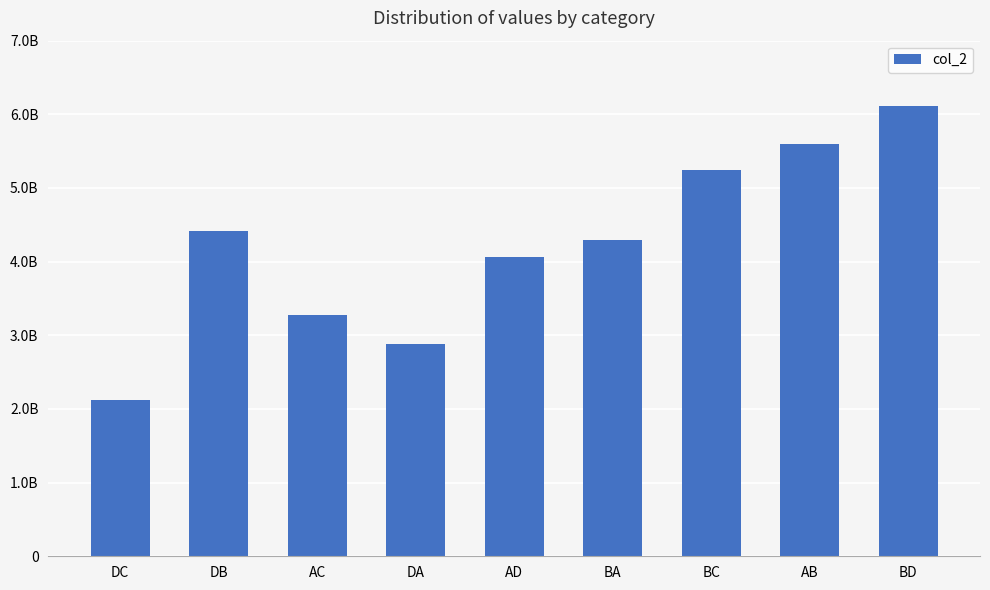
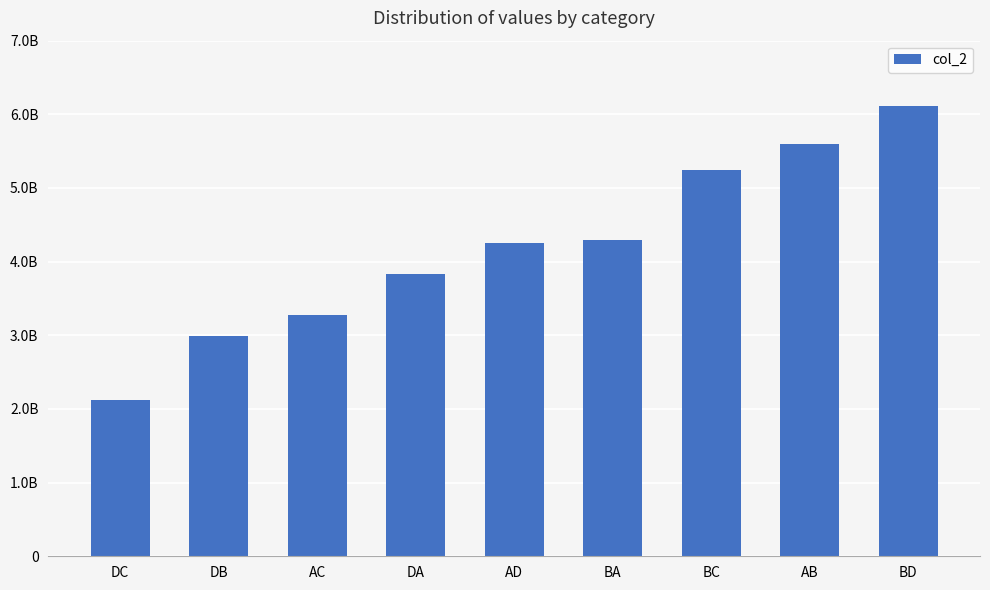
DB: 4400000000 -> 3000000000
DA: 2900000000 -> 3800000000
AD: 4100000000 -> 4300000000
